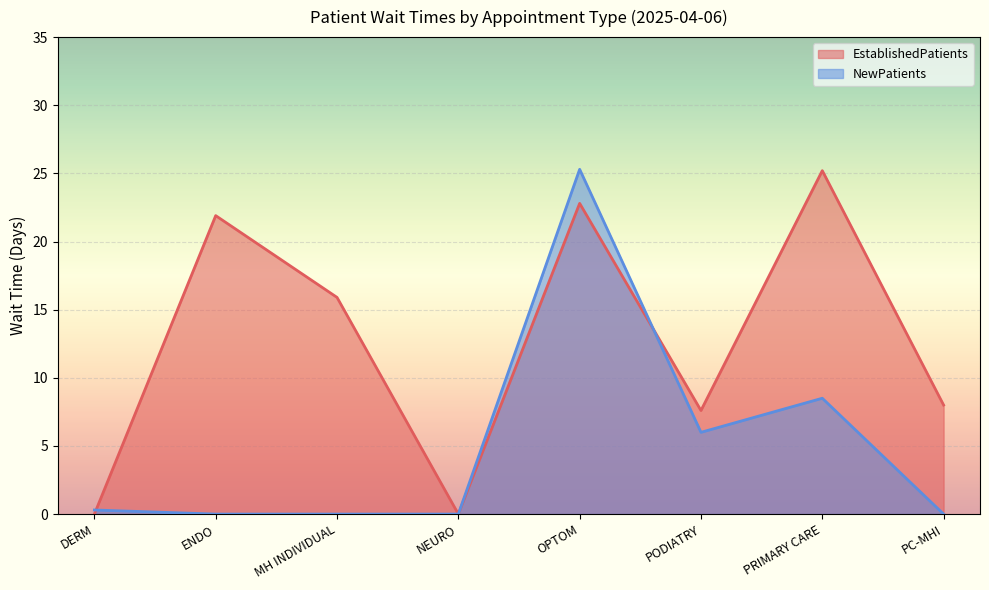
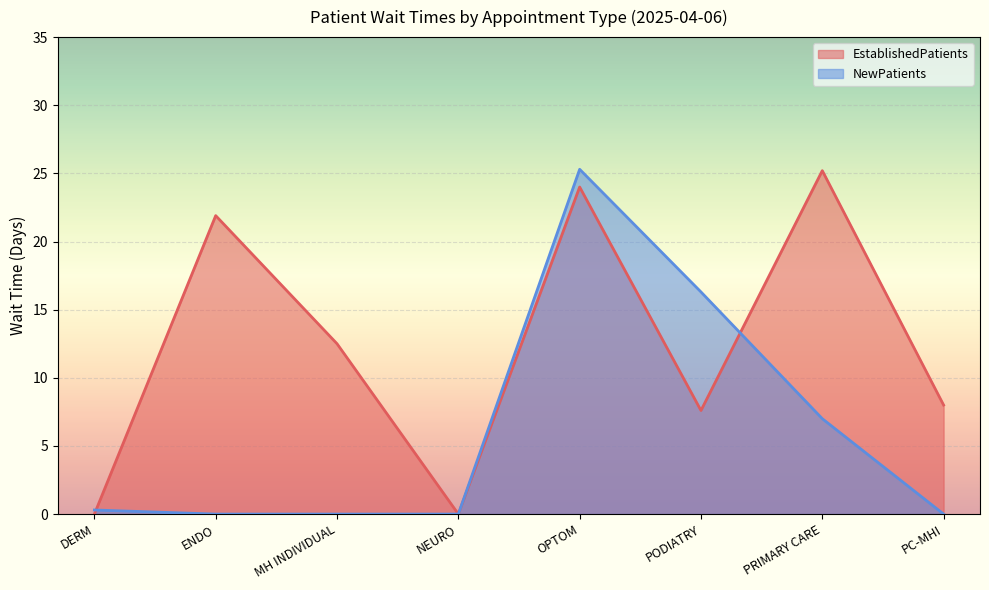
EstablishedPatients, MH INDIVIDUAL: 15.9 -> 12.5
EstablishedPatients, OPTOM: 22.8 -> 24.0
NewPatients, PODIATRY: 6.0 -> 16.3
NewPatients, PRIMARY CARE: 8.5 -> 7.0
